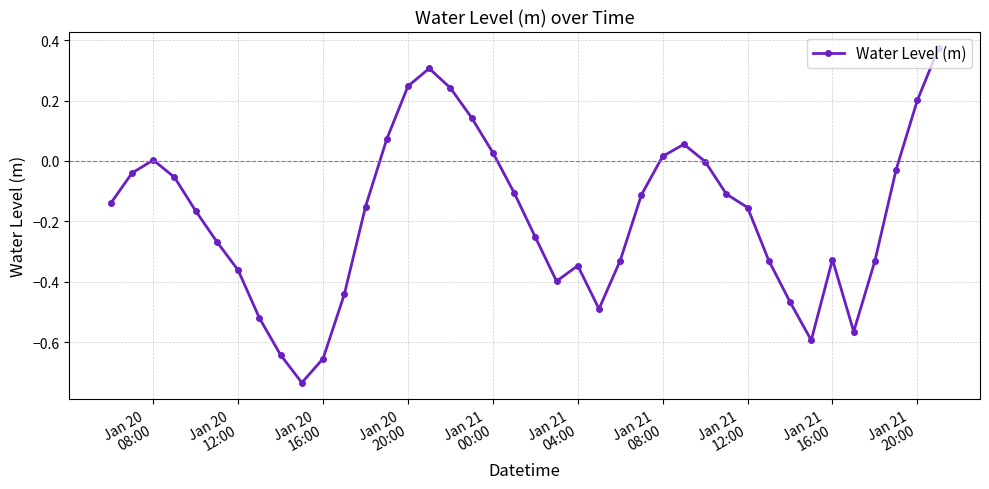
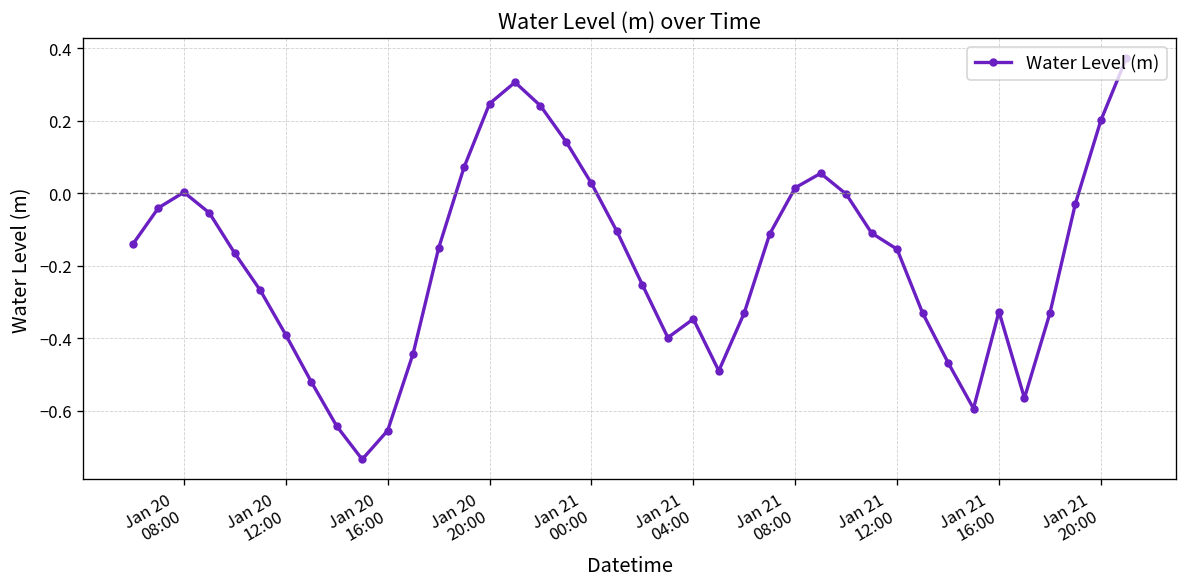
Jan 20 12:00: -0.36 -> -0.39
